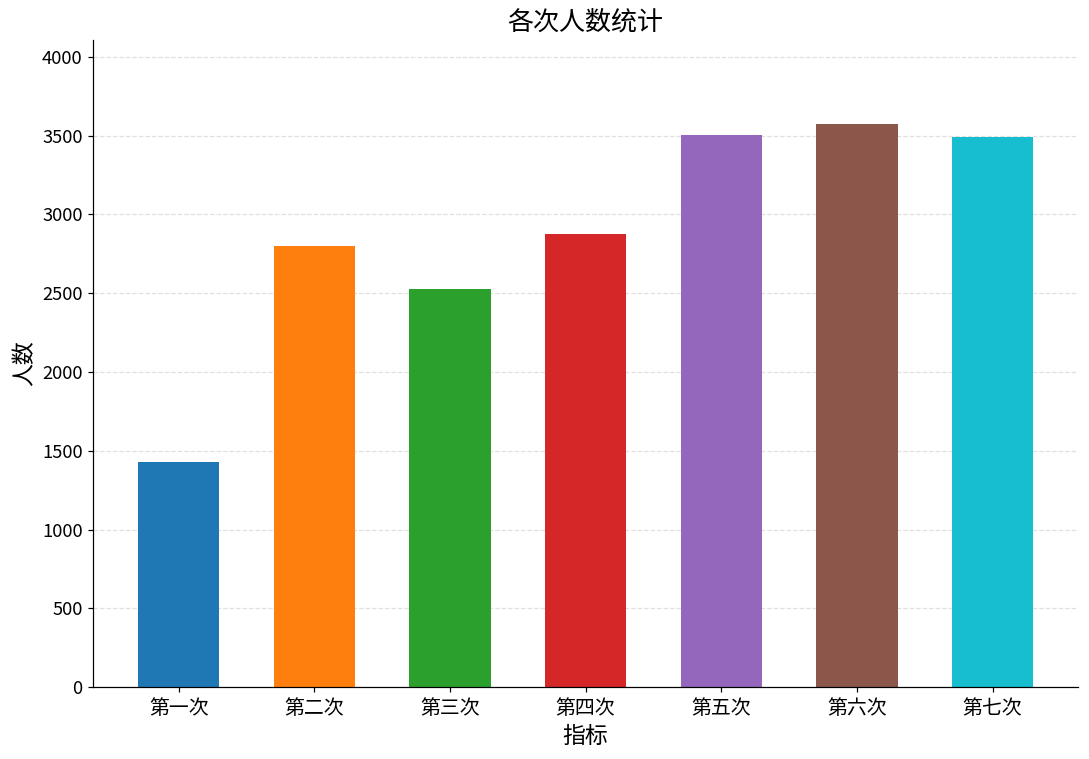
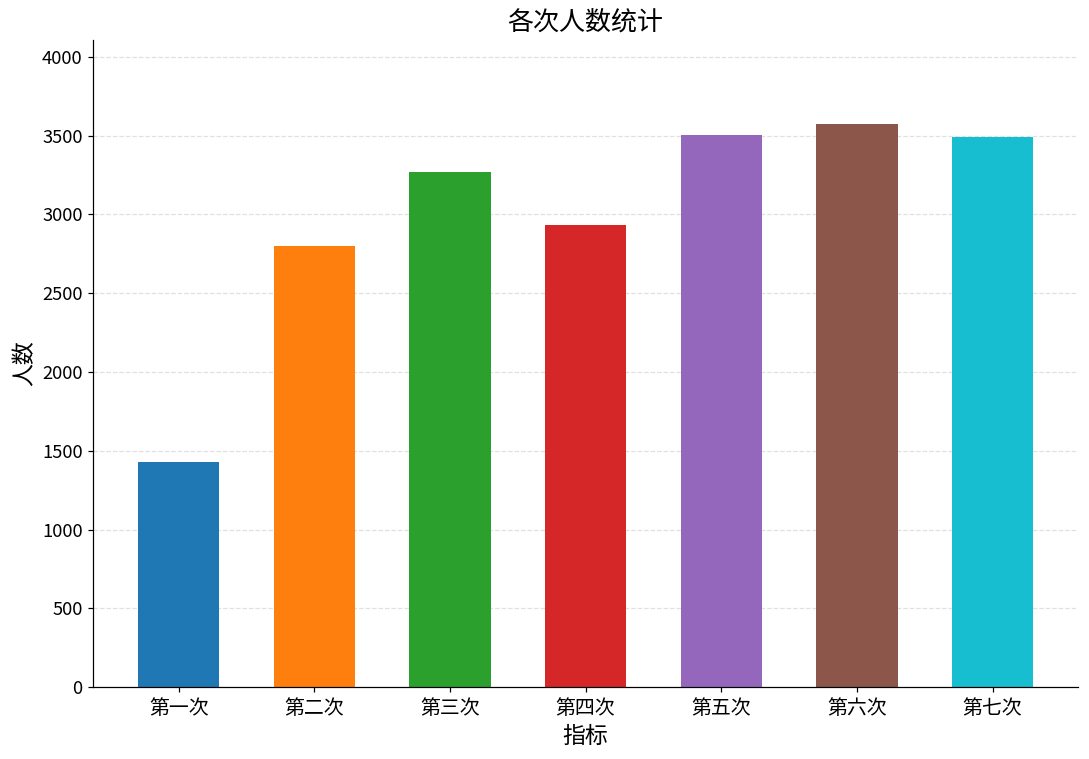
第三次: 2530 -> 3270
第四次: 2880 -> 2930
